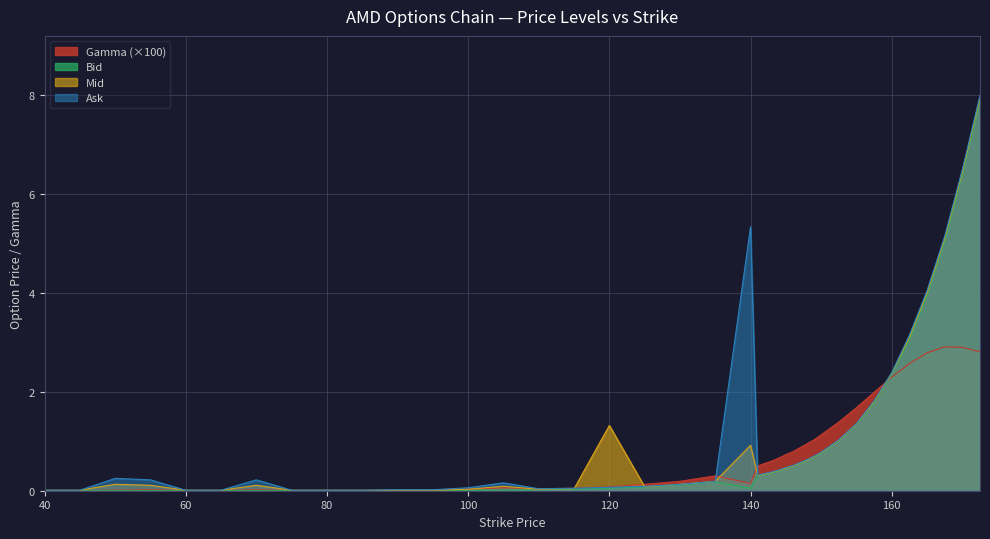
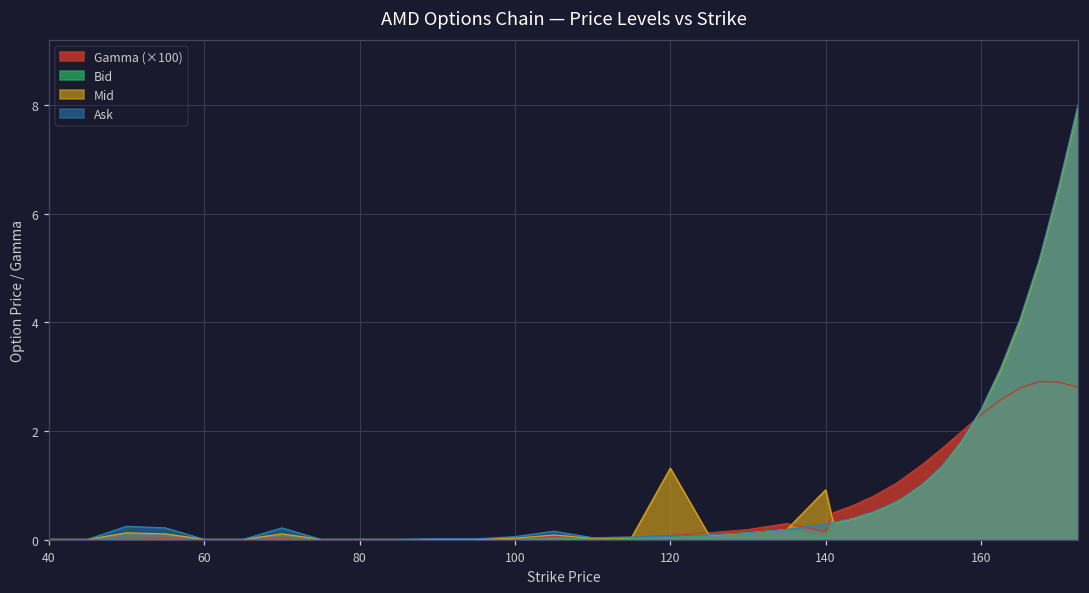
Ask, 140: 5.3 -> 0.3
